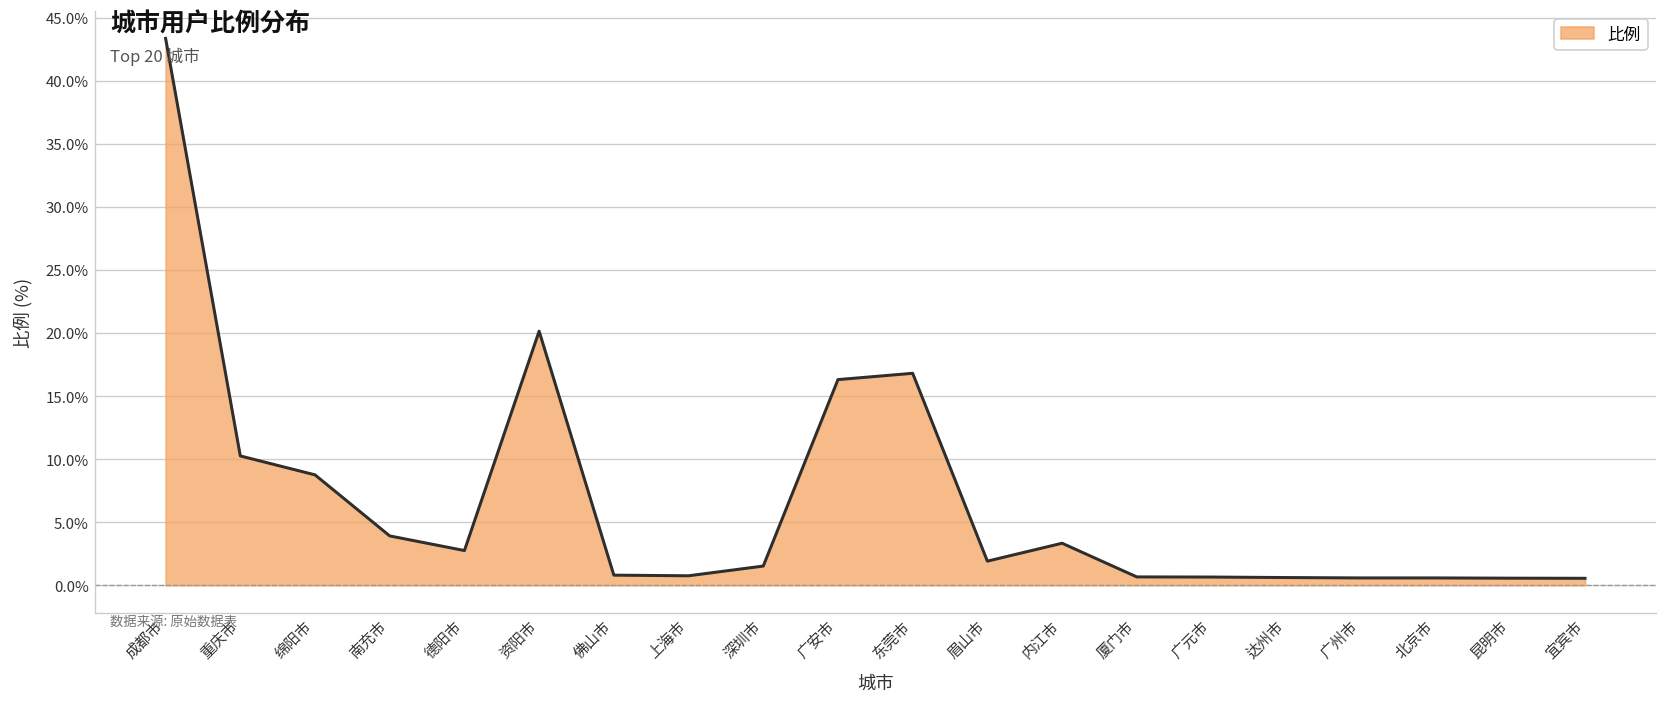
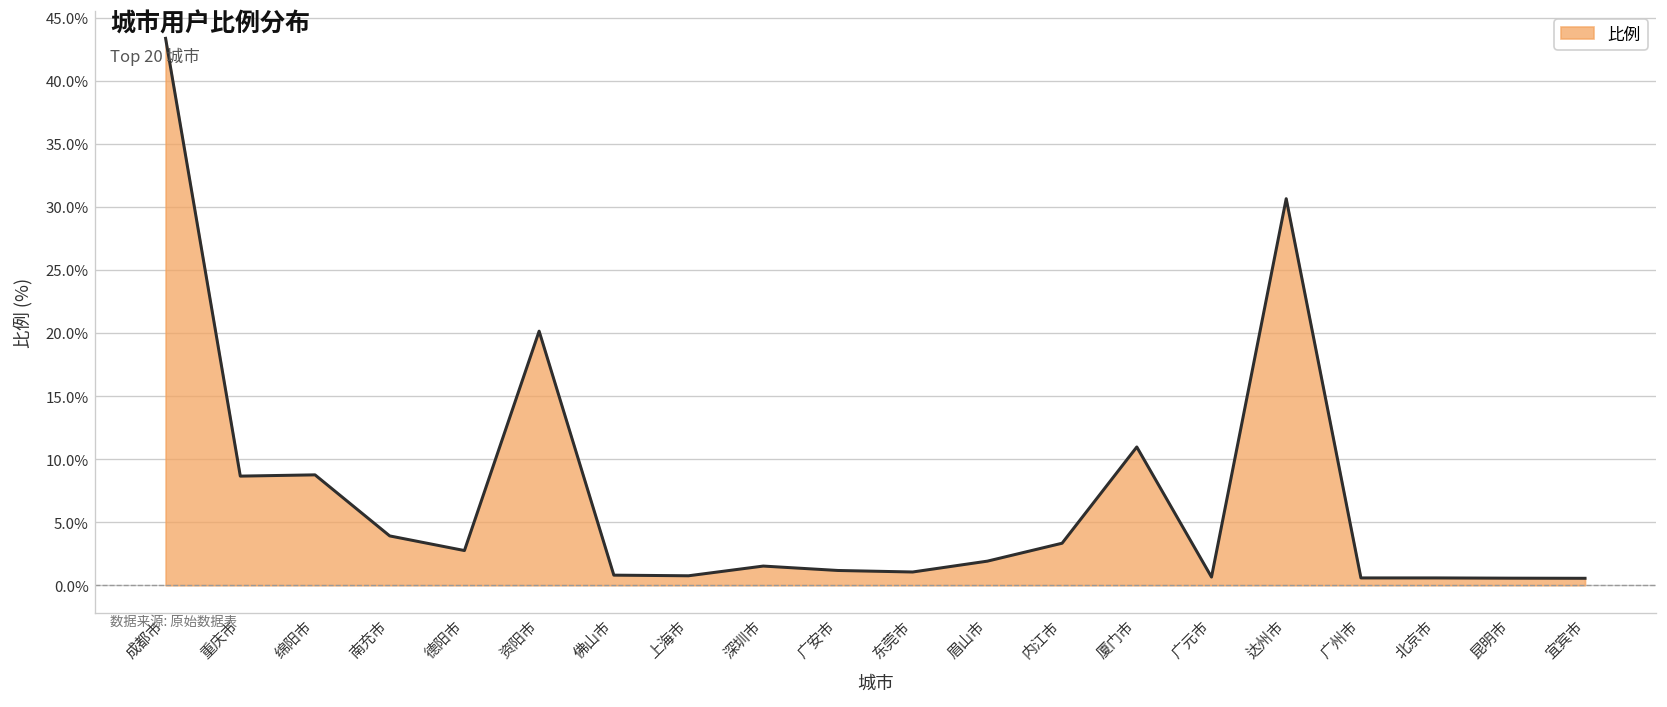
重庆市: 10.3% -> 8.7%
广安市: 16.3% -> 1.2%
东莞市: 16.8% -> 1.1%
厦门市: 0.7% -> 11.0%
达州市: 0.6% -> 30.6%
